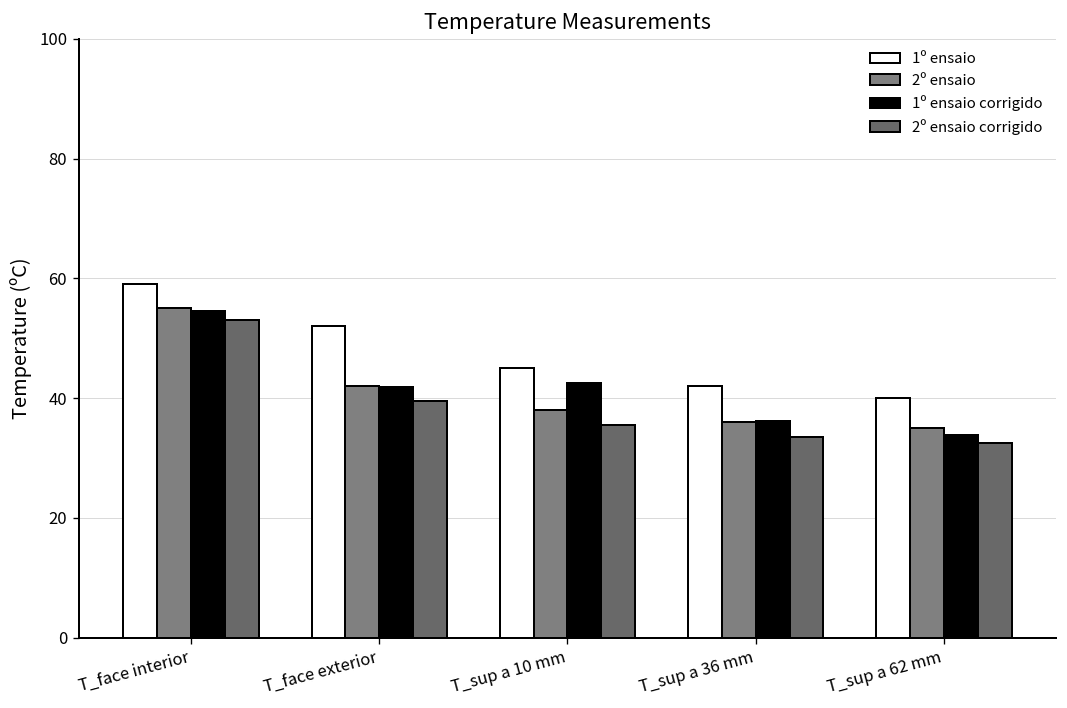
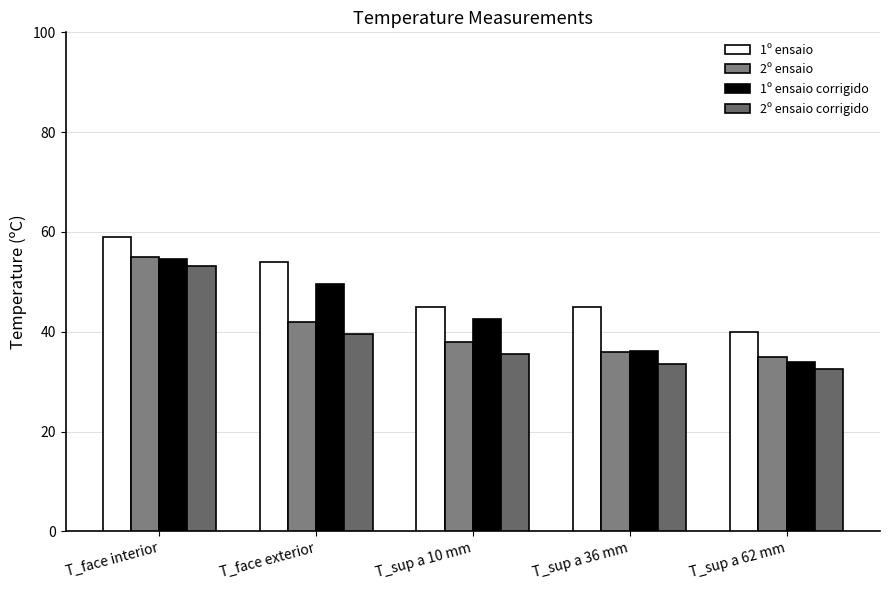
1º ensaio, T_face exterior: 52 -> 54
1º ensaio corrigido, T_face exterior: 42 -> 50
1º ensaio, T_sup a 36 mm: 42 -> 45
